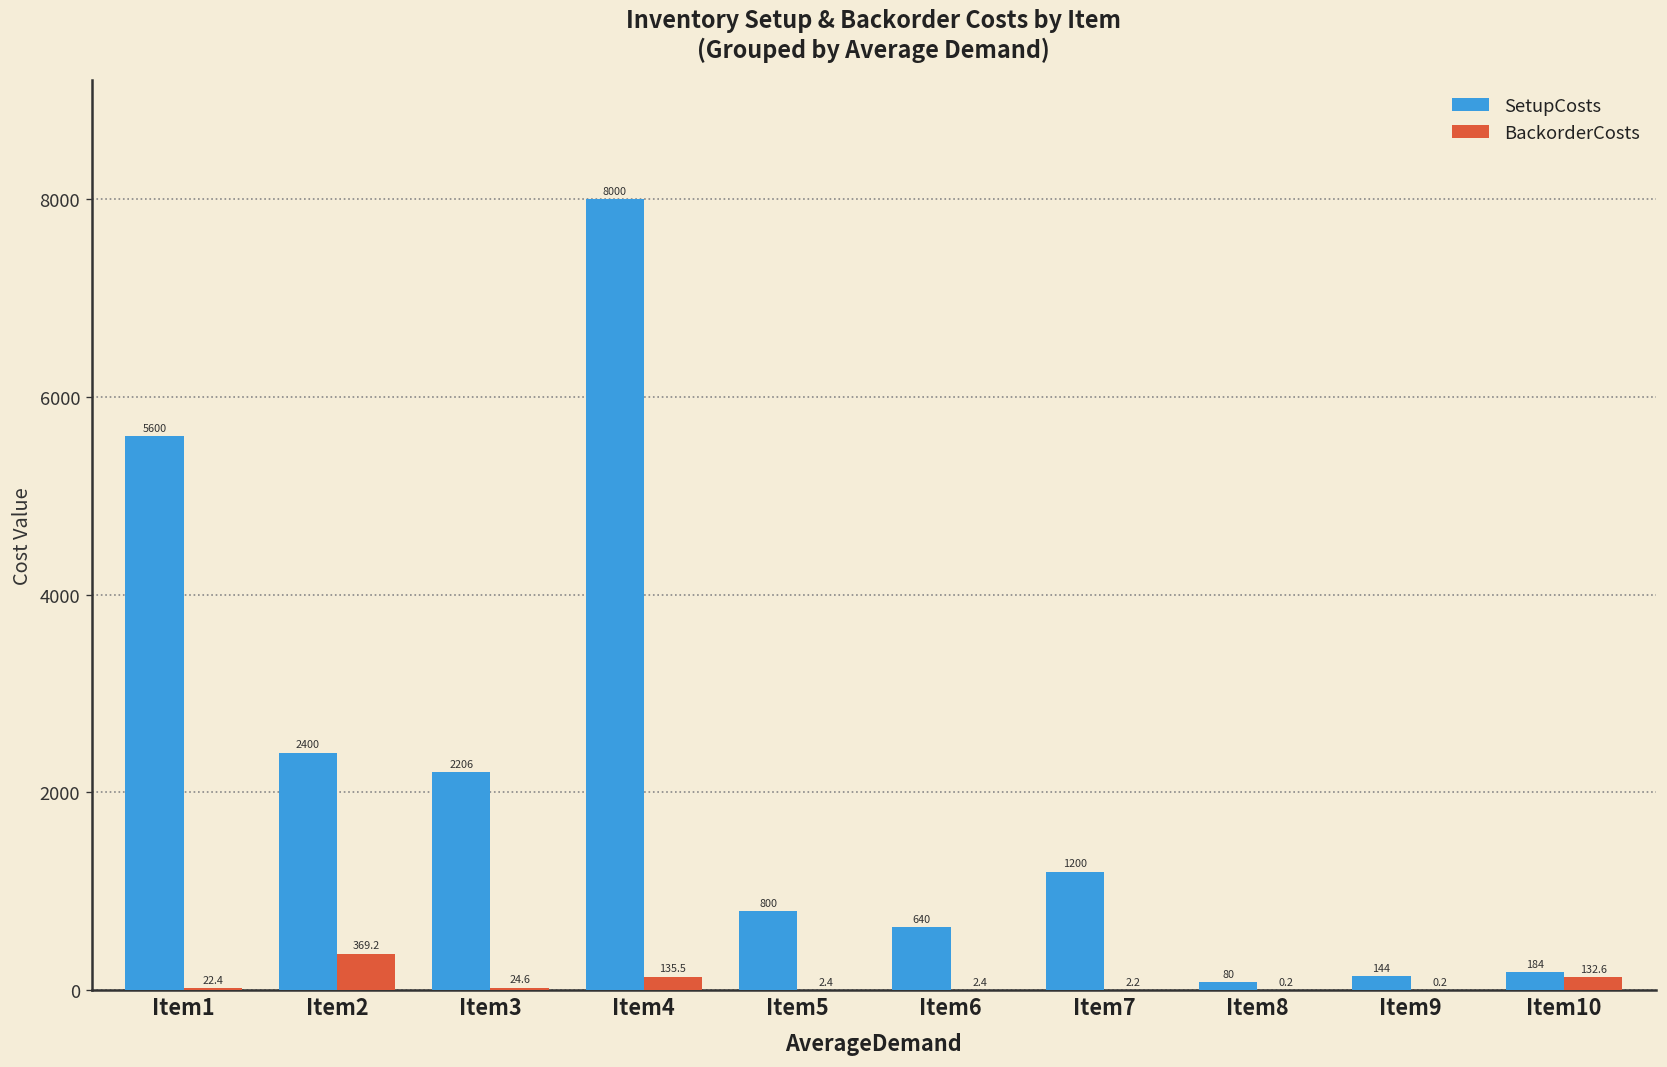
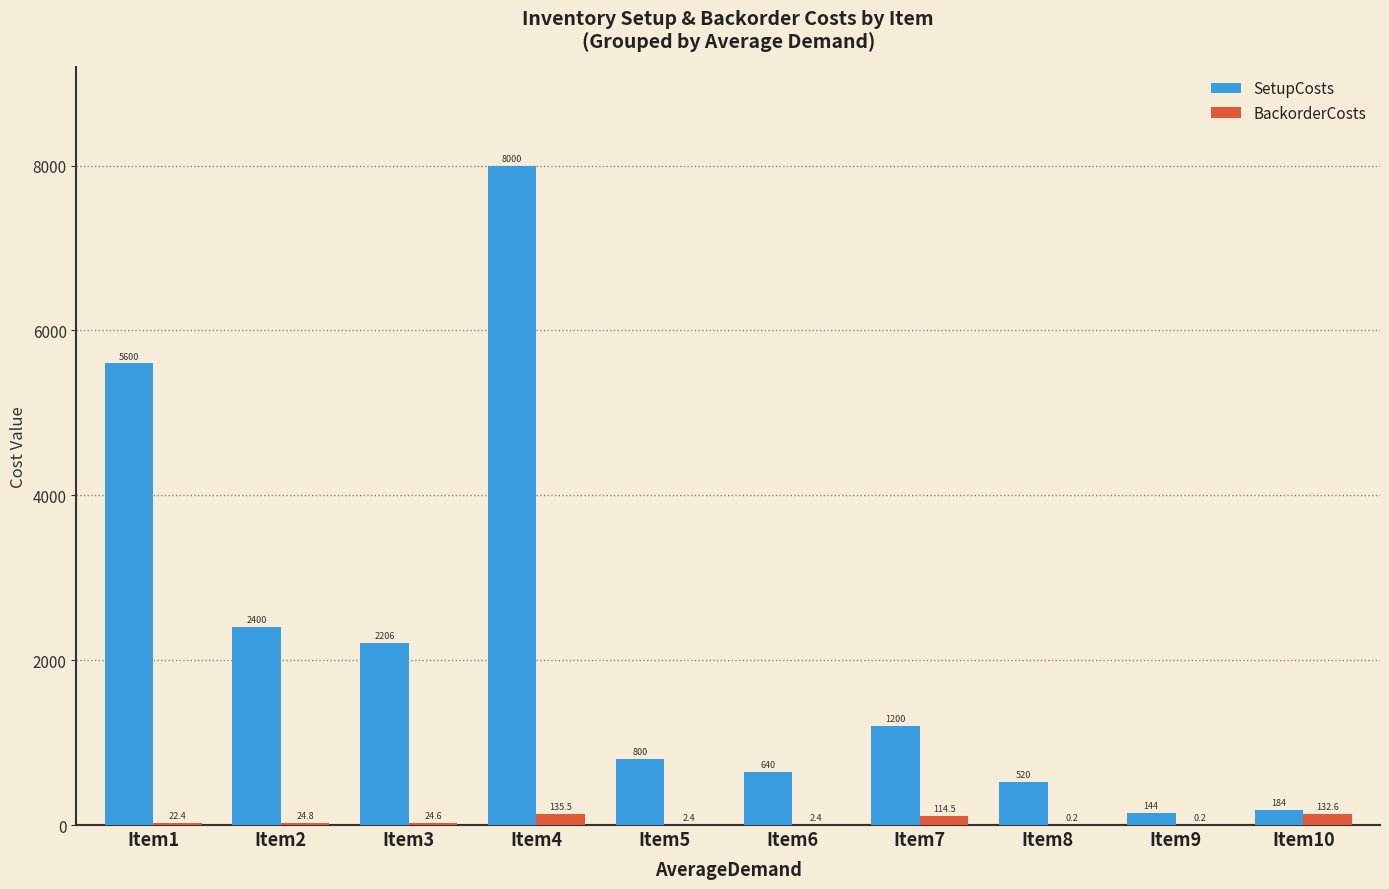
BackorderCosts, Item2: 369.2 -> 24.8
BackorderCosts, Item7: 2.2 -> 114.5
SetupCosts, Item8: 80 -> 520
